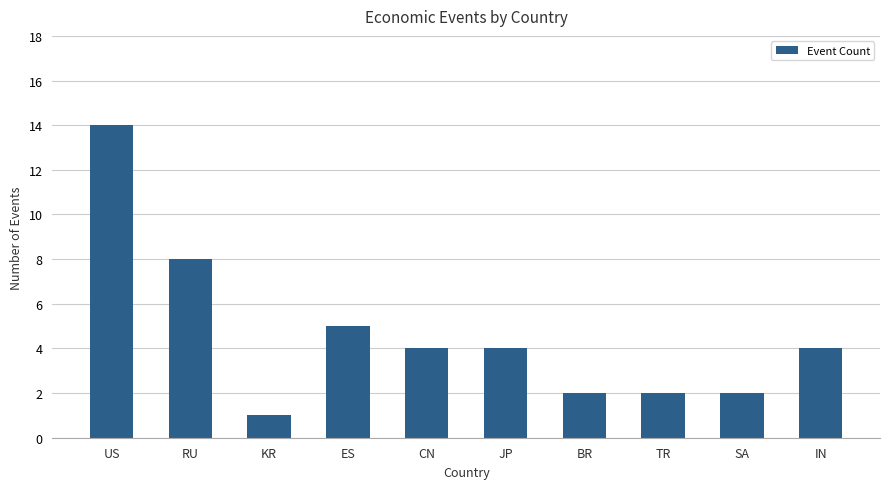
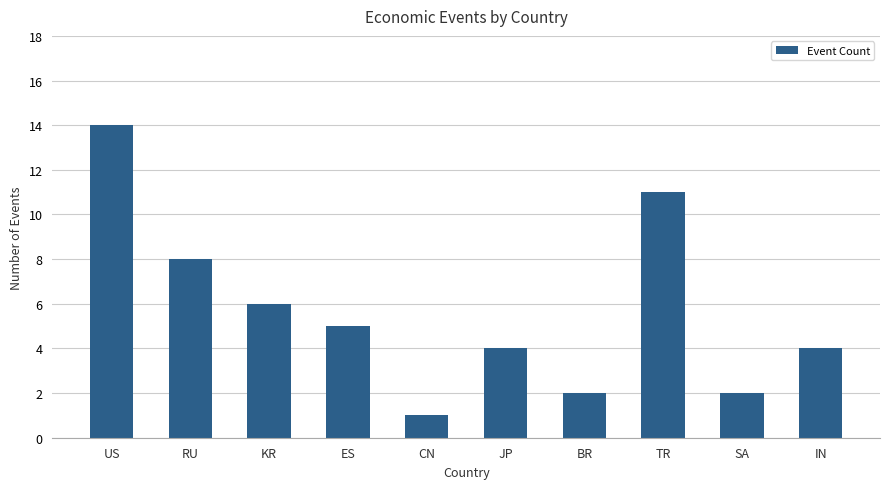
KR: 1 -> 6
CN: 4 -> 1
TR: 2 -> 11
